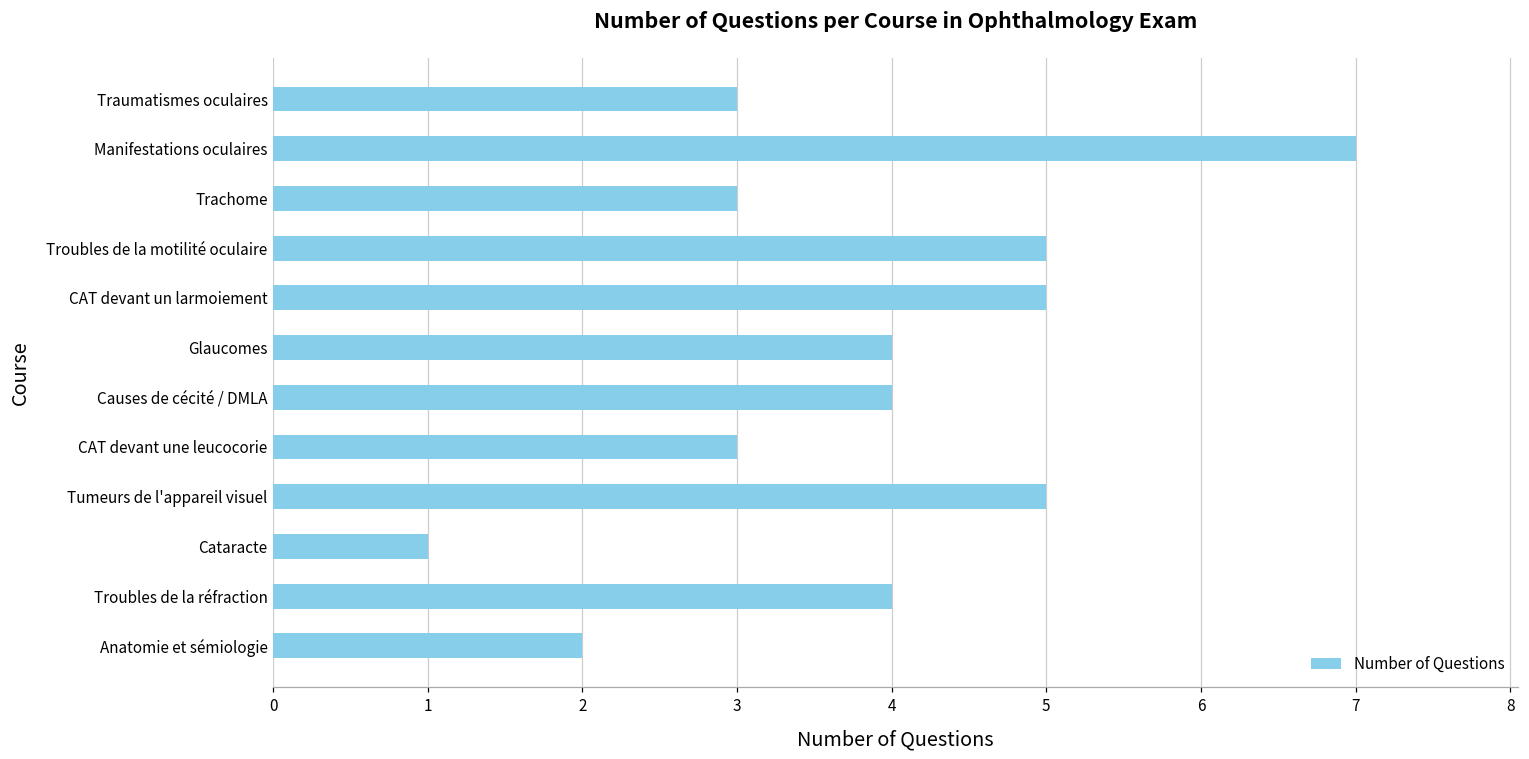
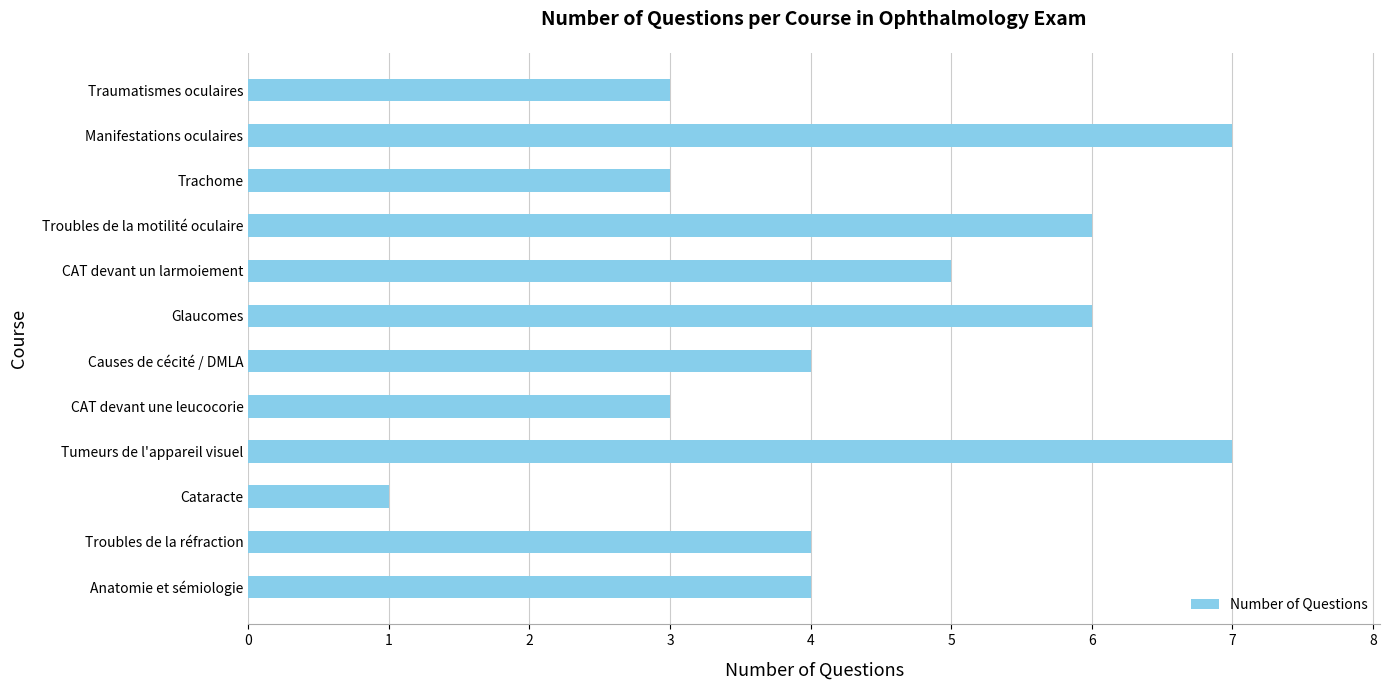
Troubles de la motilité oculaire: 5 -> 6
Glaucomes: 4 -> 6
Tumeurs de l'appareil visuel: 5 -> 7
Anatomie et sémiologie: 2 -> 4
